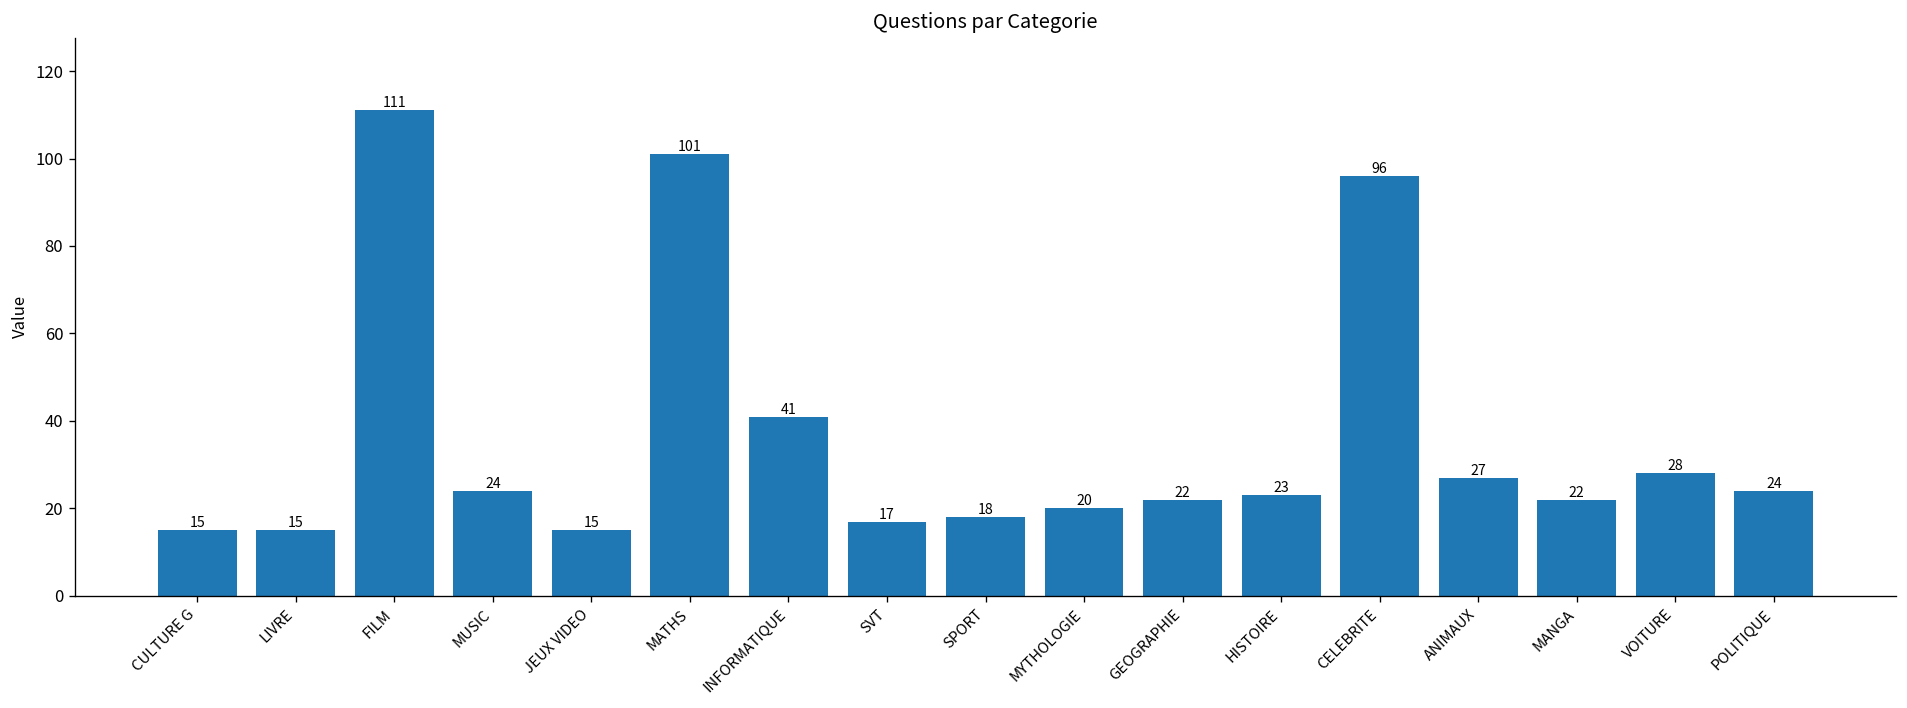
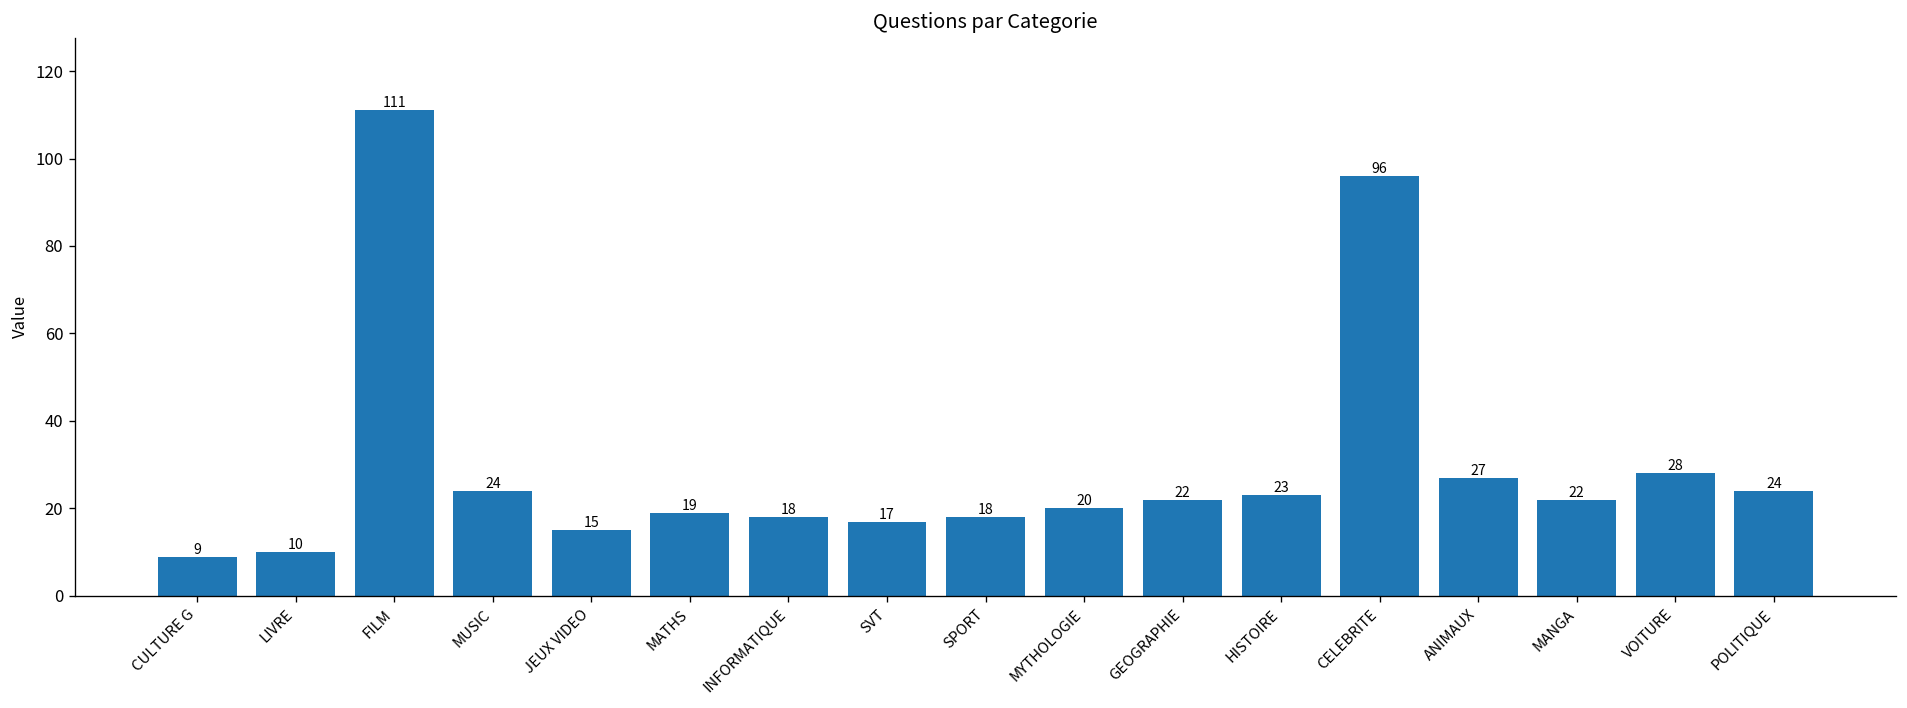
CULTURE G: 15 -> 9
LIVRE: 15 -> 10
MATHS: 101 -> 19
INFORMATIQUE: 41 -> 18
